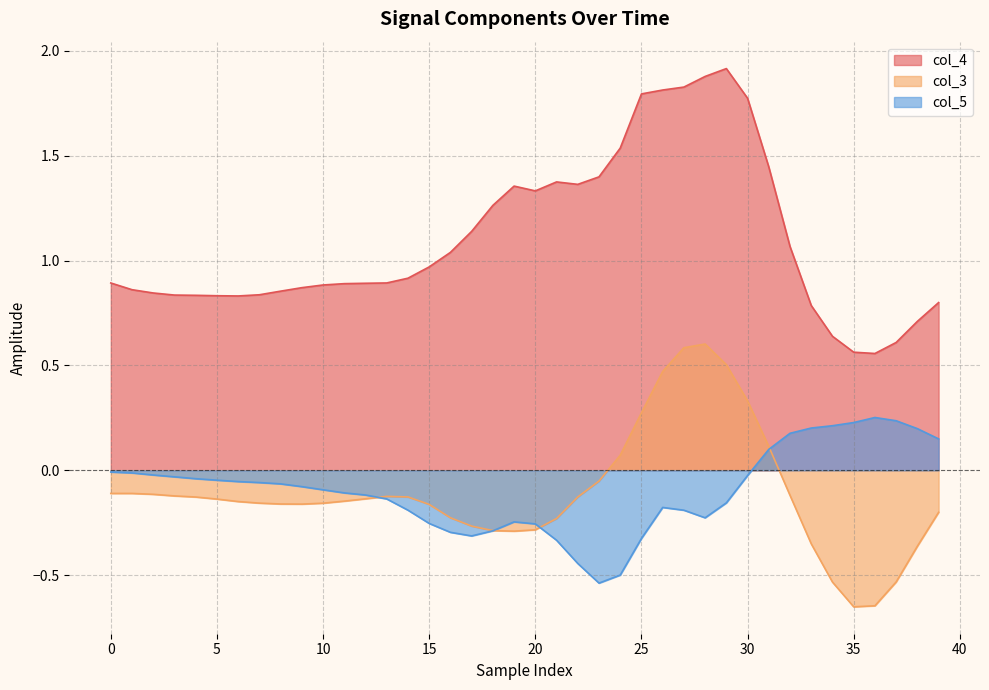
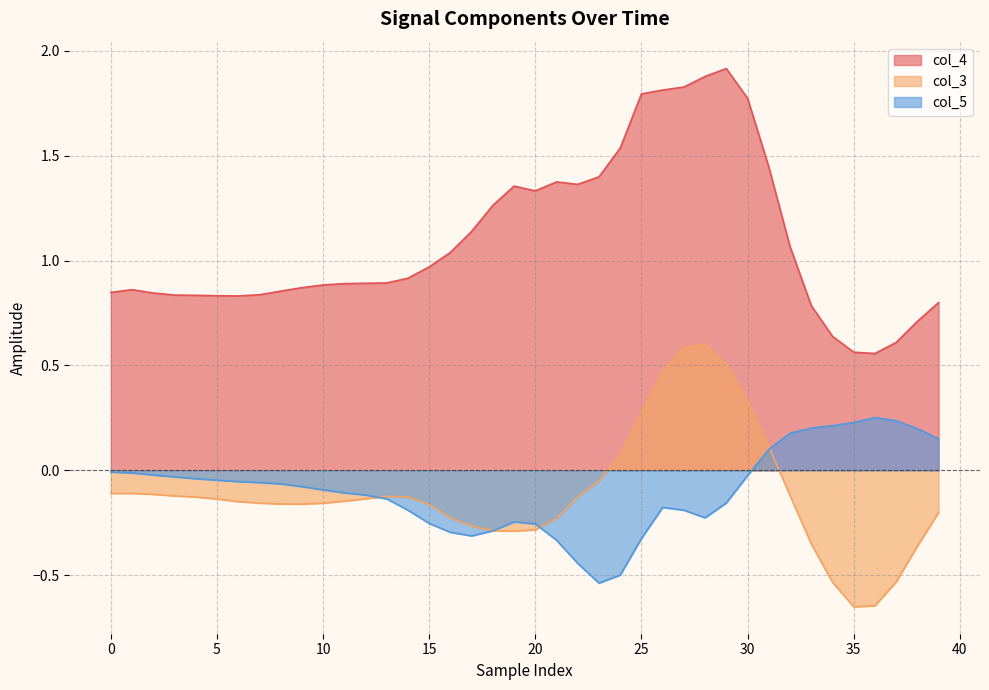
col_4, 0: 0.89 -> 0.85
